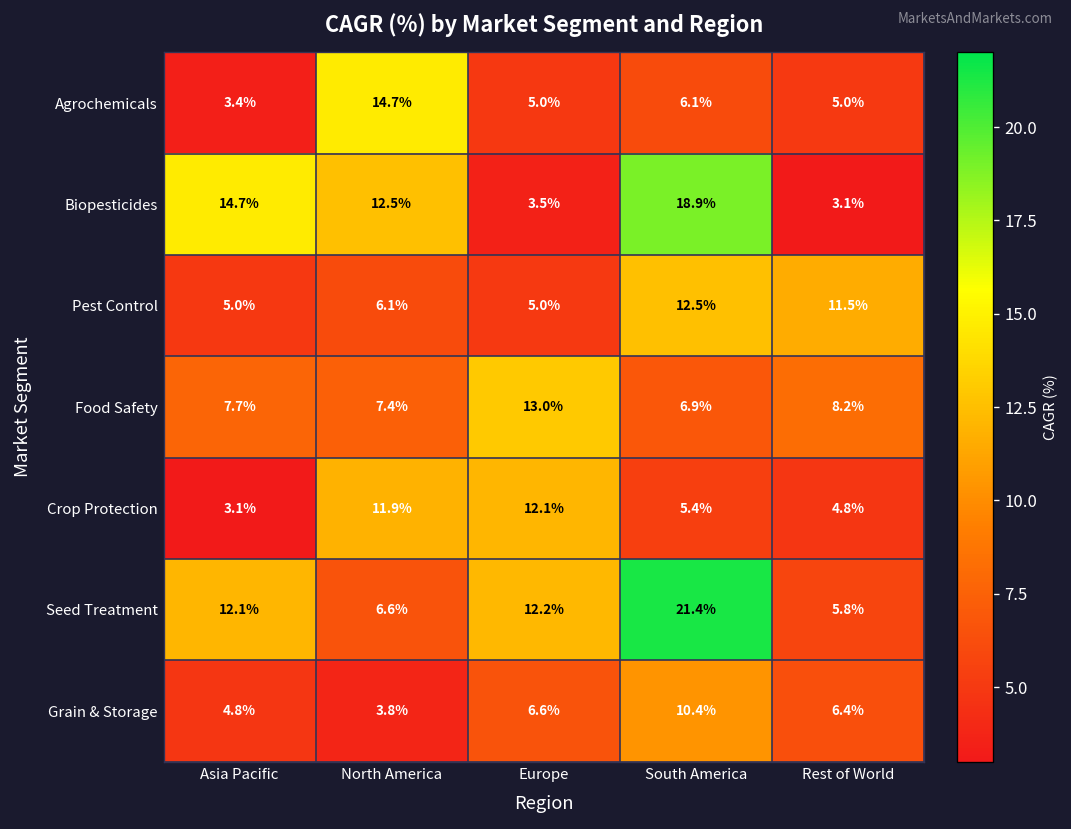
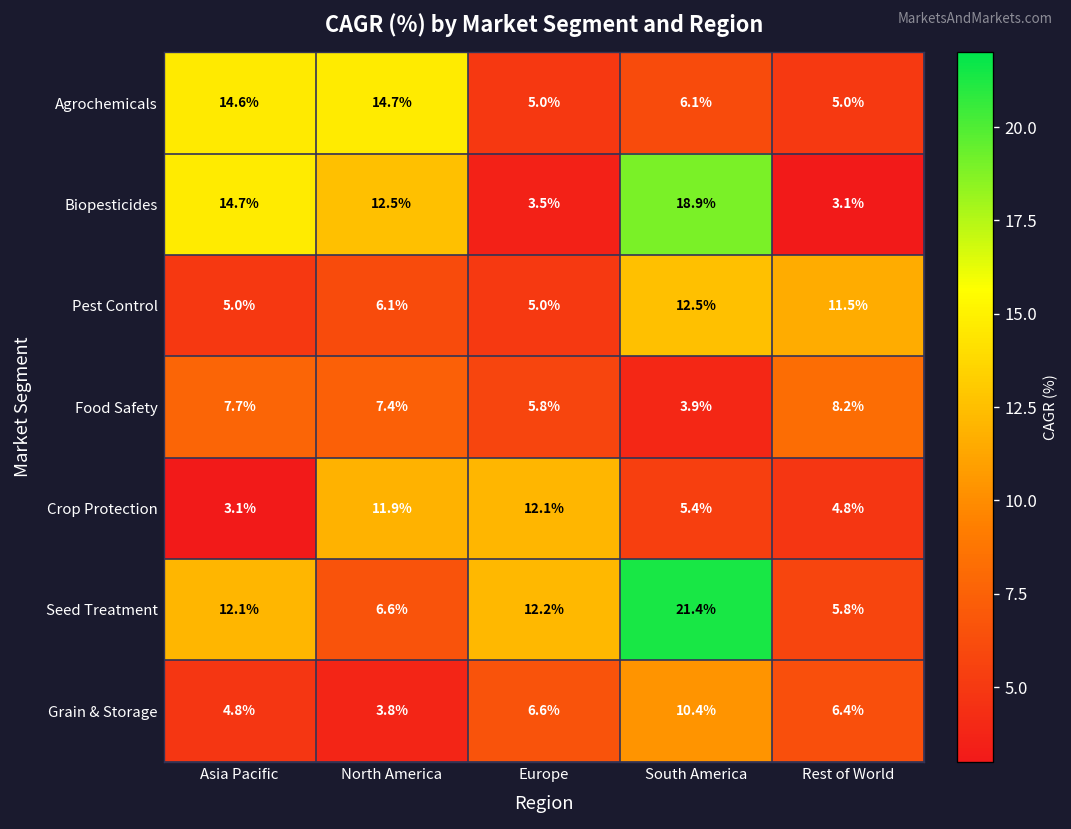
Agrochemicals, Asia Pacific: 3.4% -> 14.6%
Food Safety, Europe: 13.0% -> 5.8%
Food Safety, South America: 6.9% -> 3.9%
